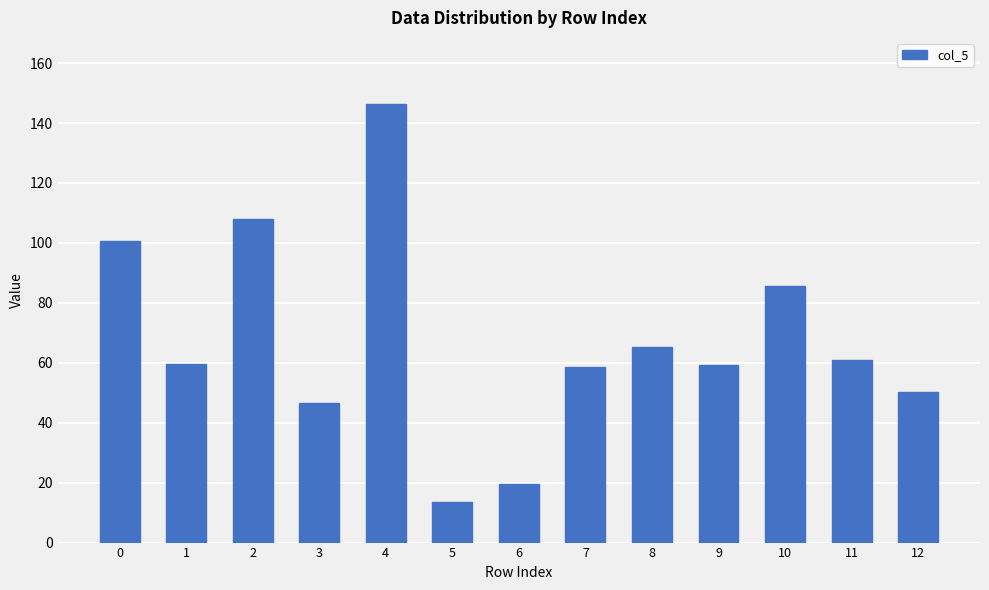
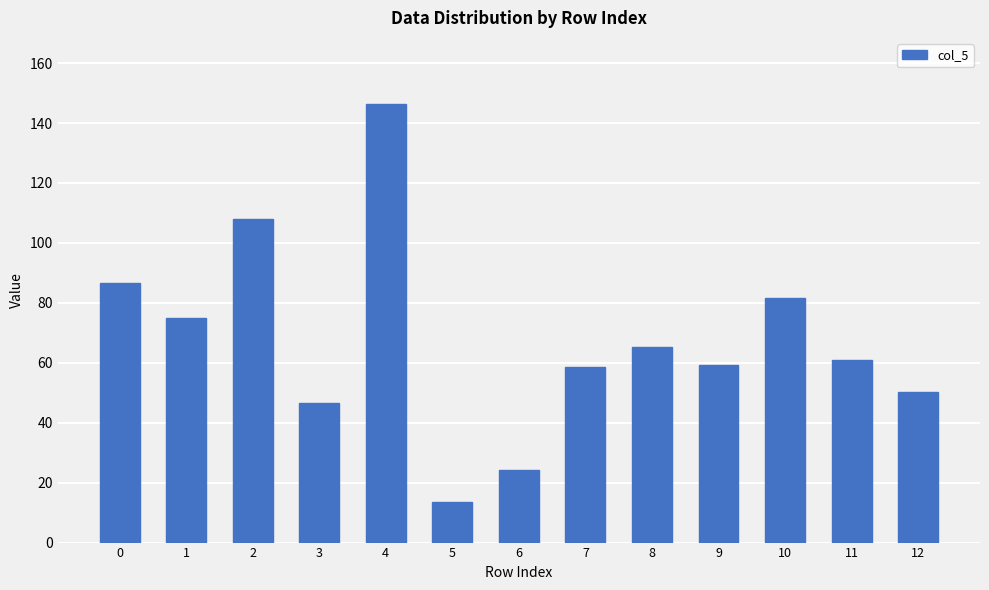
0: 101 -> 87
1: 59 -> 75
6: 20 -> 24
10: 85 -> 82
